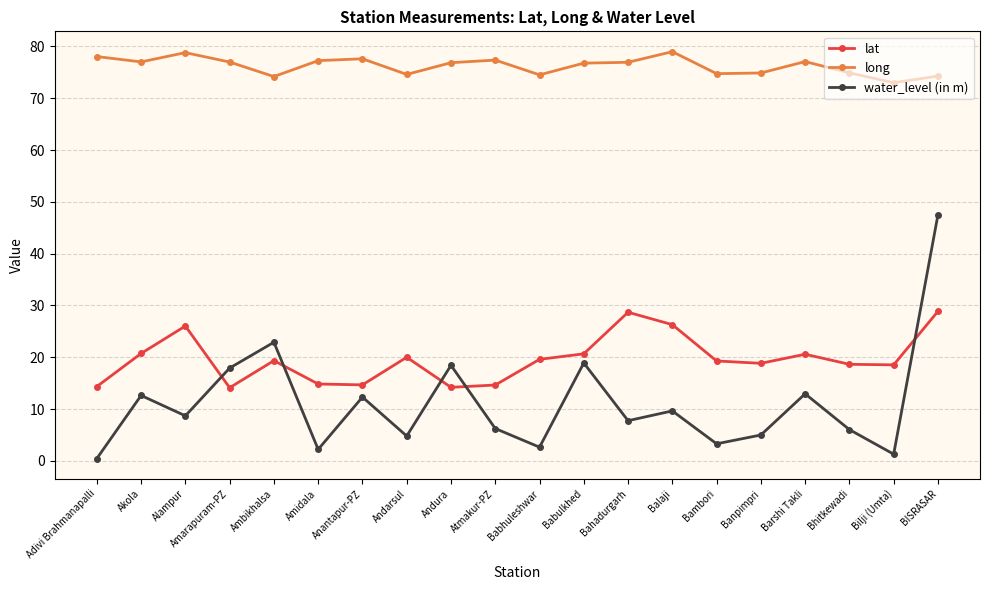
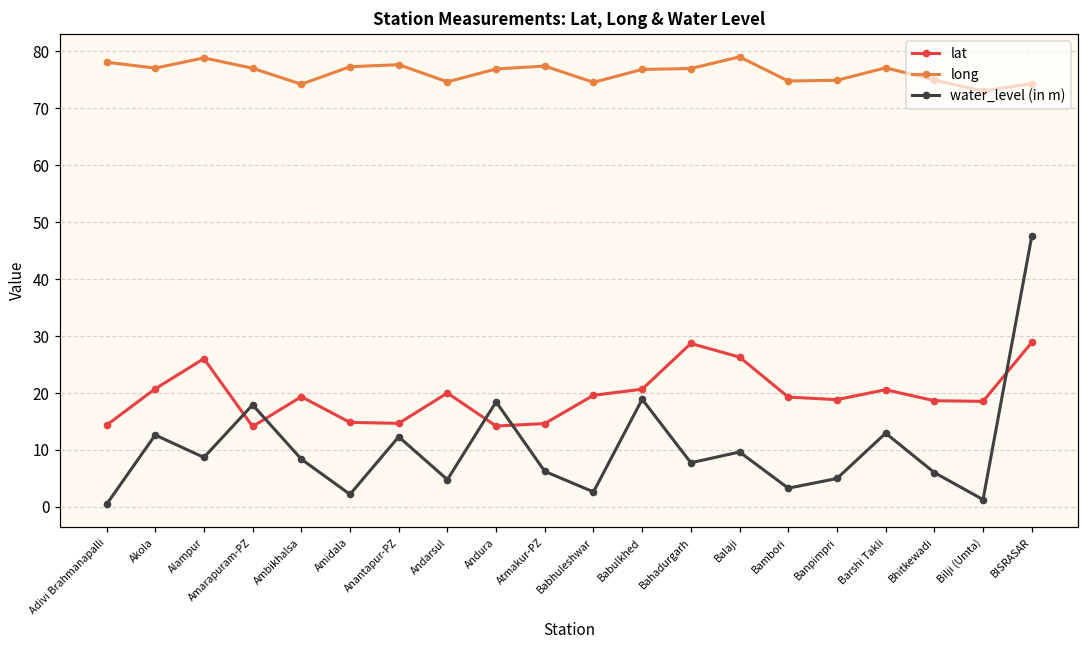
water_level (in m), Ambikhalsa: 23 -> 8
